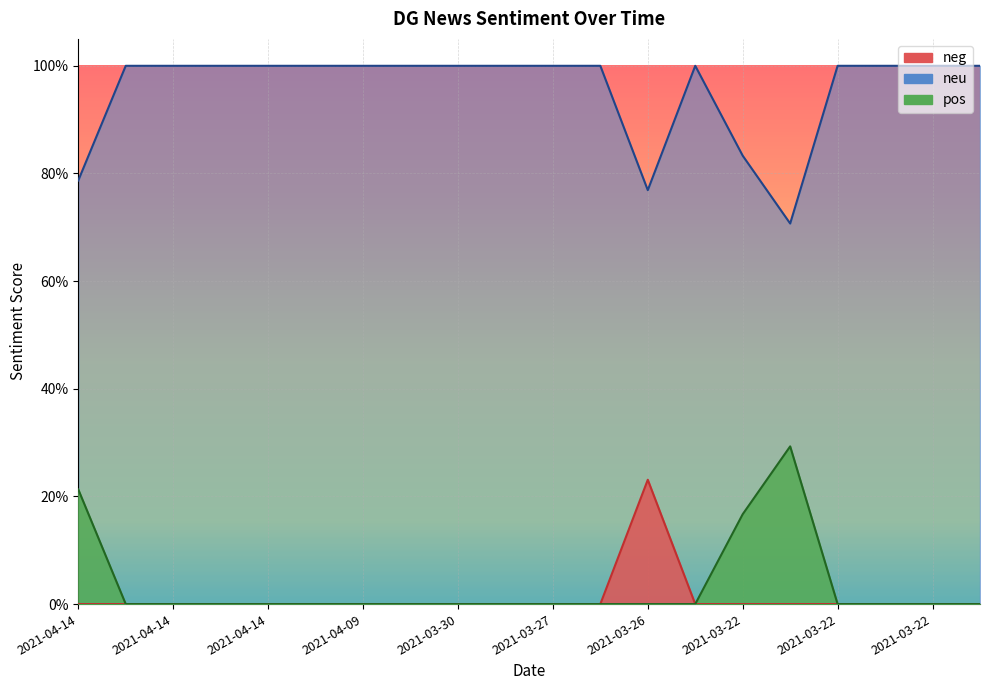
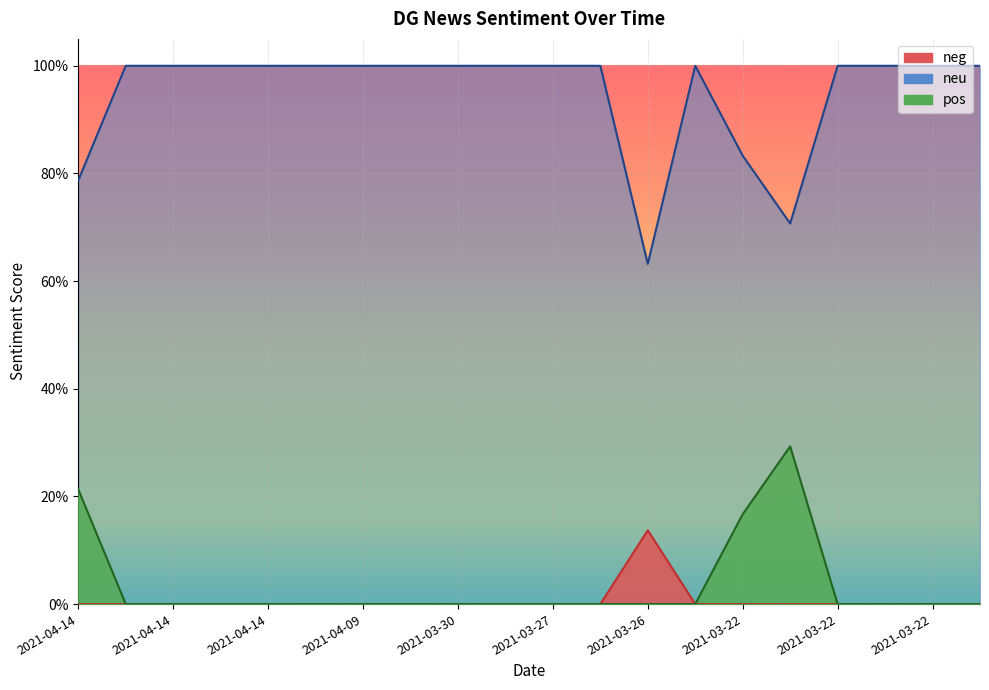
neg, 2021-03-26: 23% -> 14%
neu, 2021-03-26: 77% -> 63%
